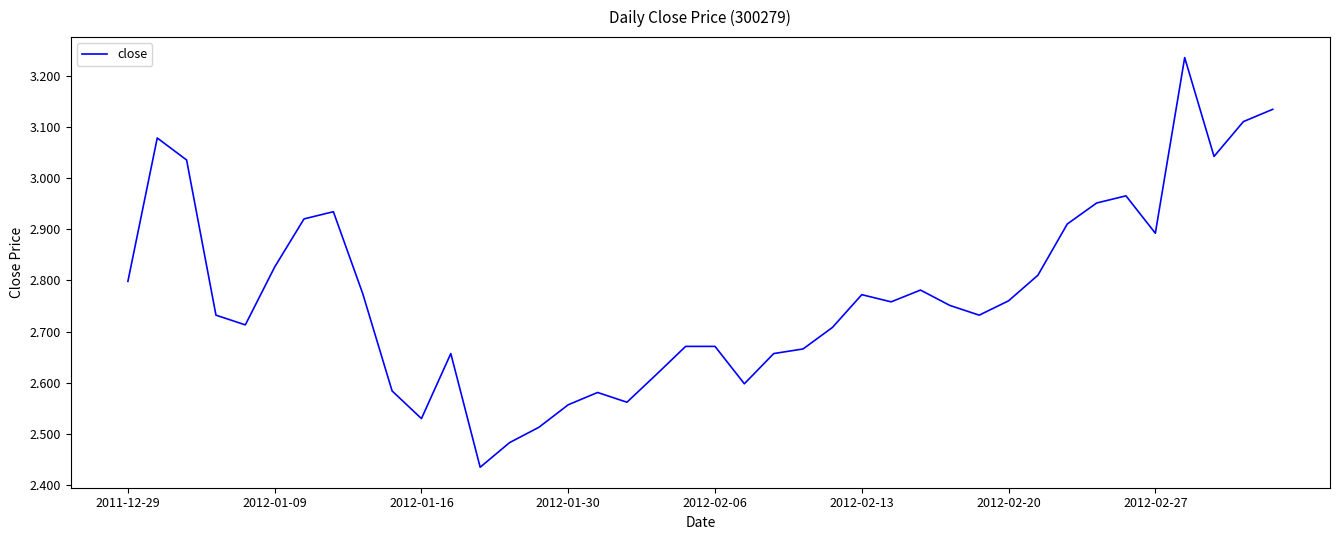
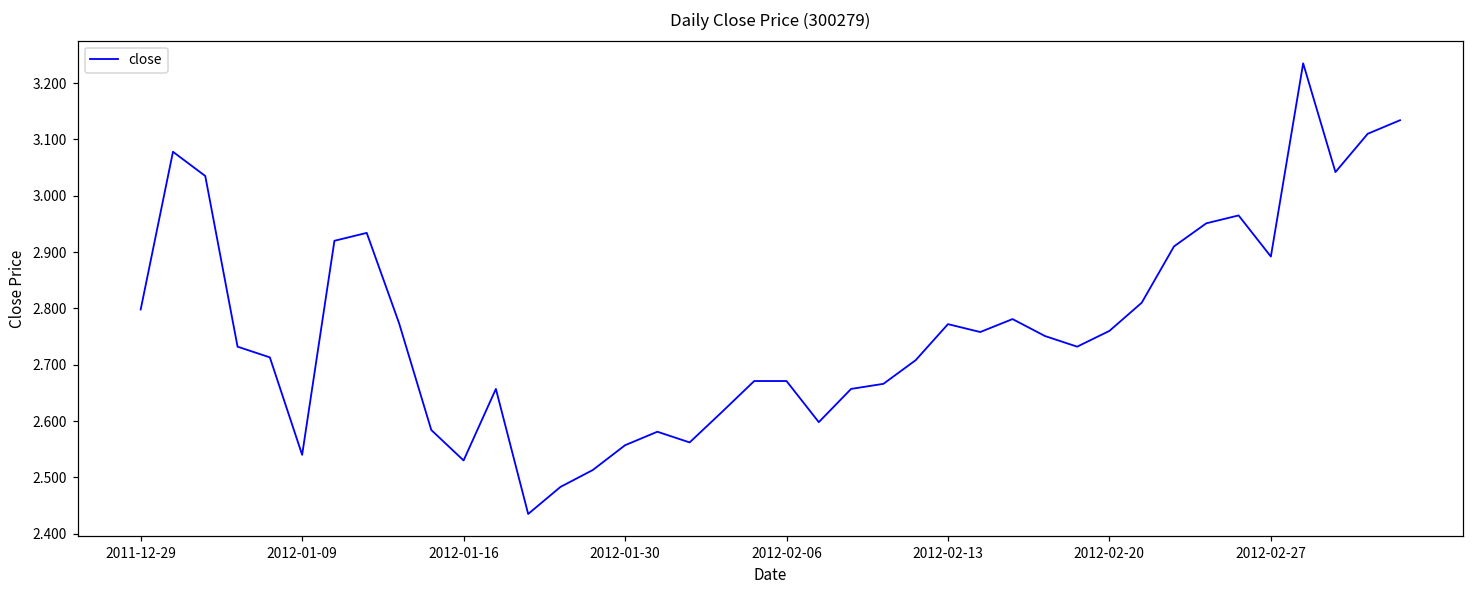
2012-01-09: 2.83 -> 2.54
